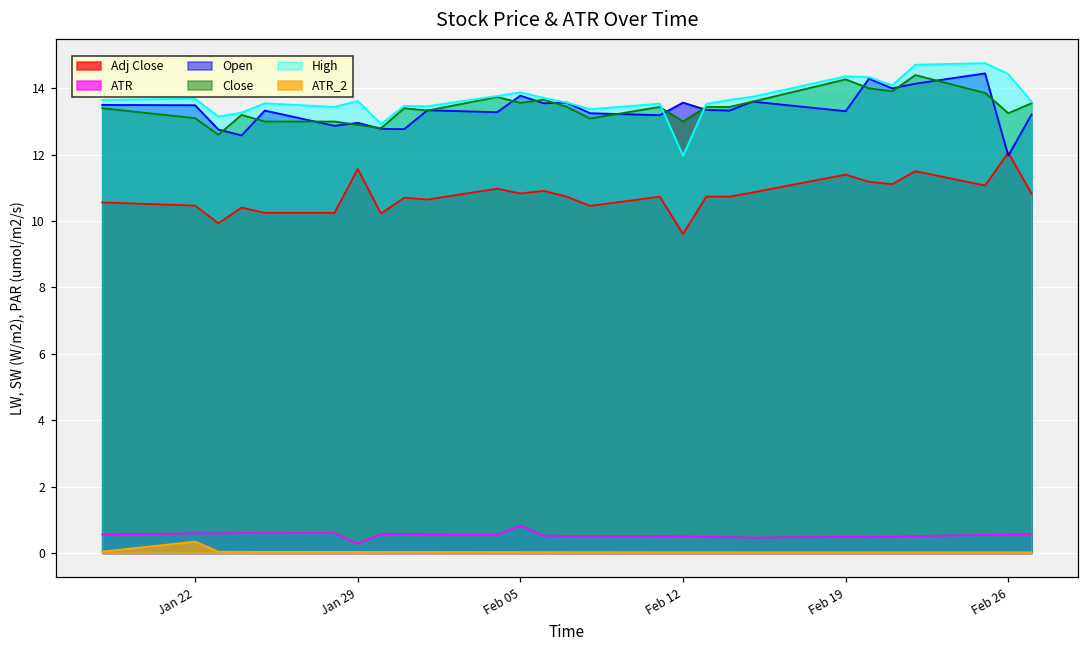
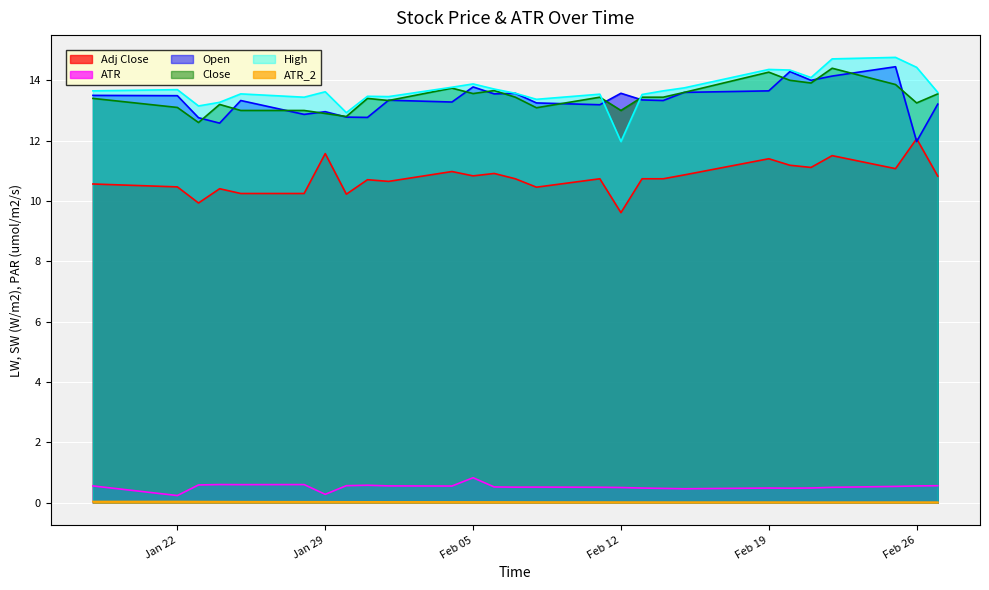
ATR, Jan 22: 0.6 -> 0.2
ATR_2, Jan 22: 0.3 -> 0.0
Open, Feb 19: 13.3 -> 13.7
